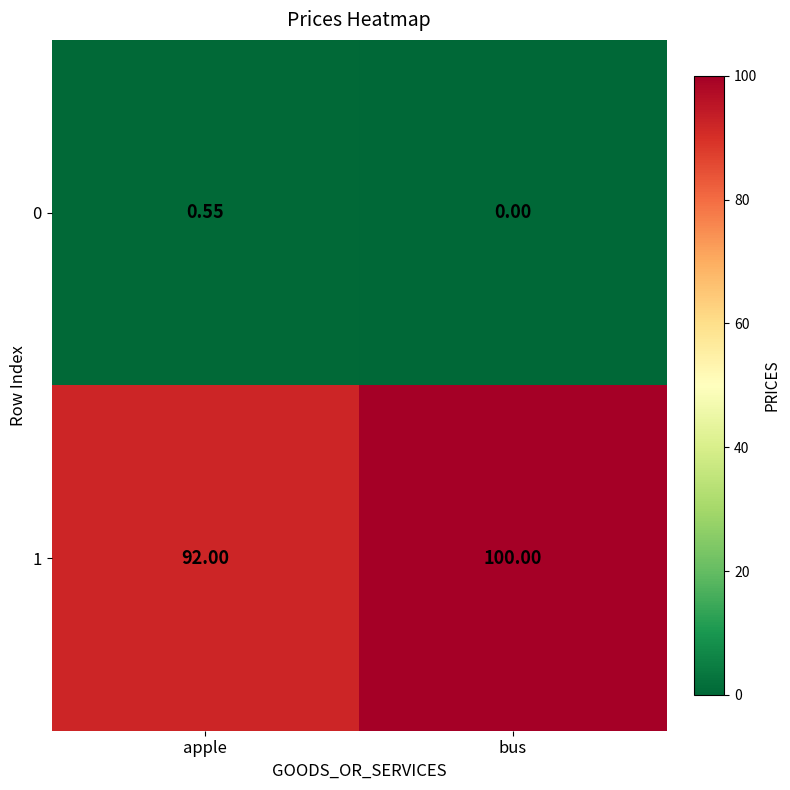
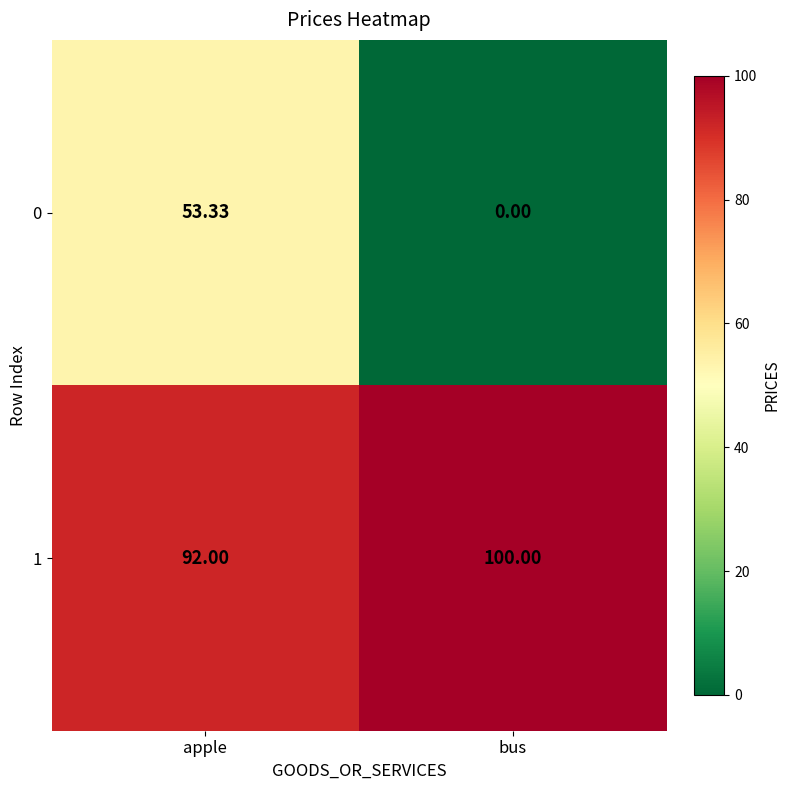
0, apple: 0.55 -> 53.33
